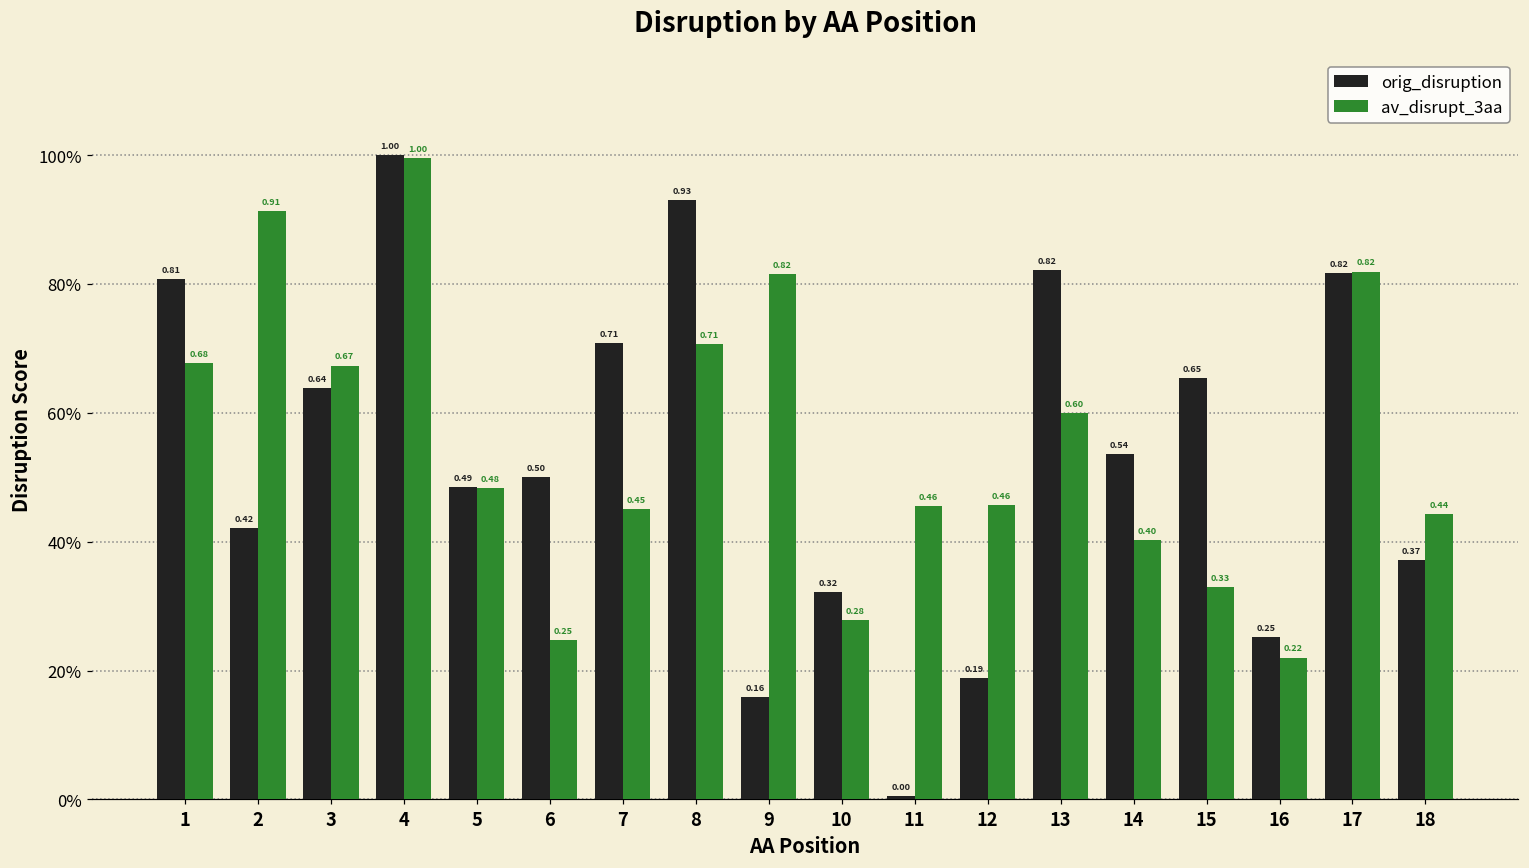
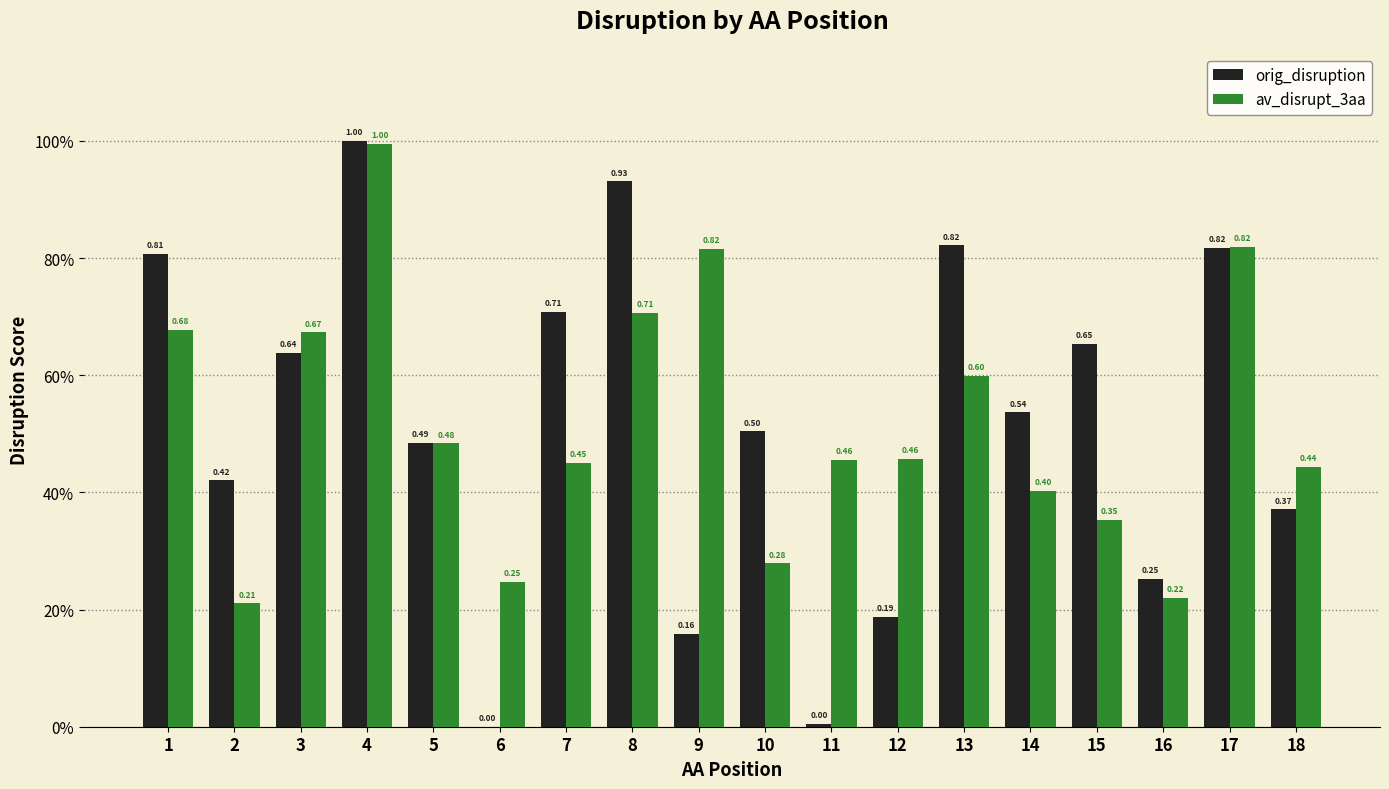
av_disrupt_3aa, 2: 0.91 -> 0.21
orig_disruption, 6: 0.50 -> 0.00
orig_disruption, 10: 0.32 -> 0.50
av_disrupt_3aa, 15: 0.33 -> 0.35
